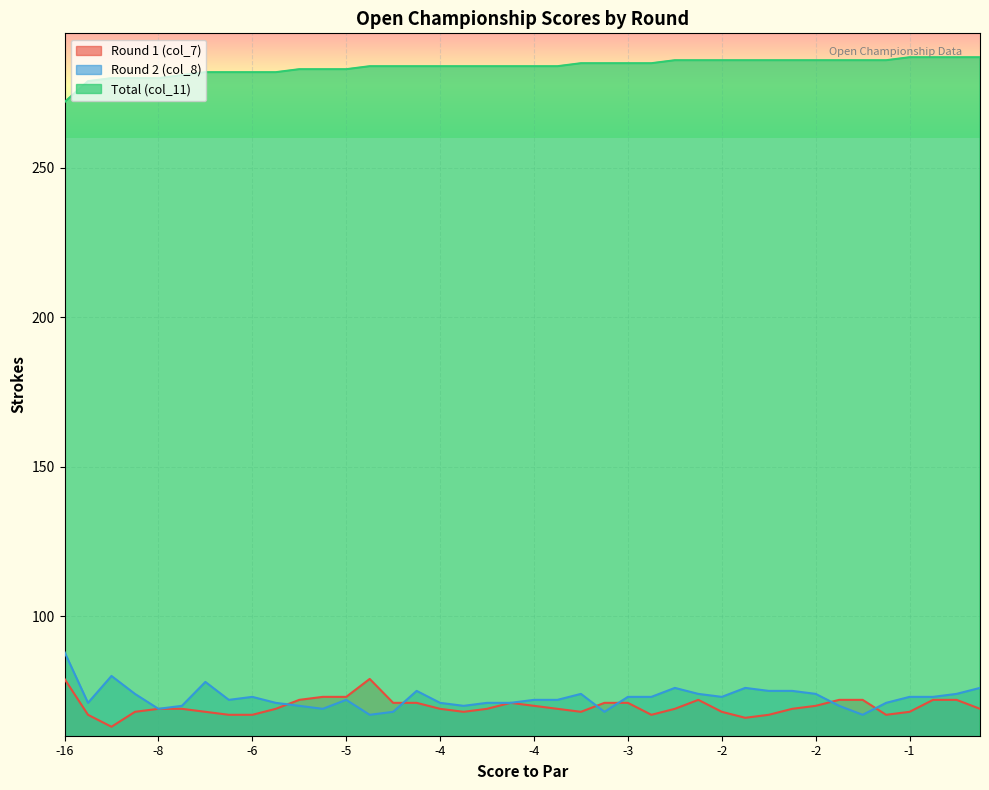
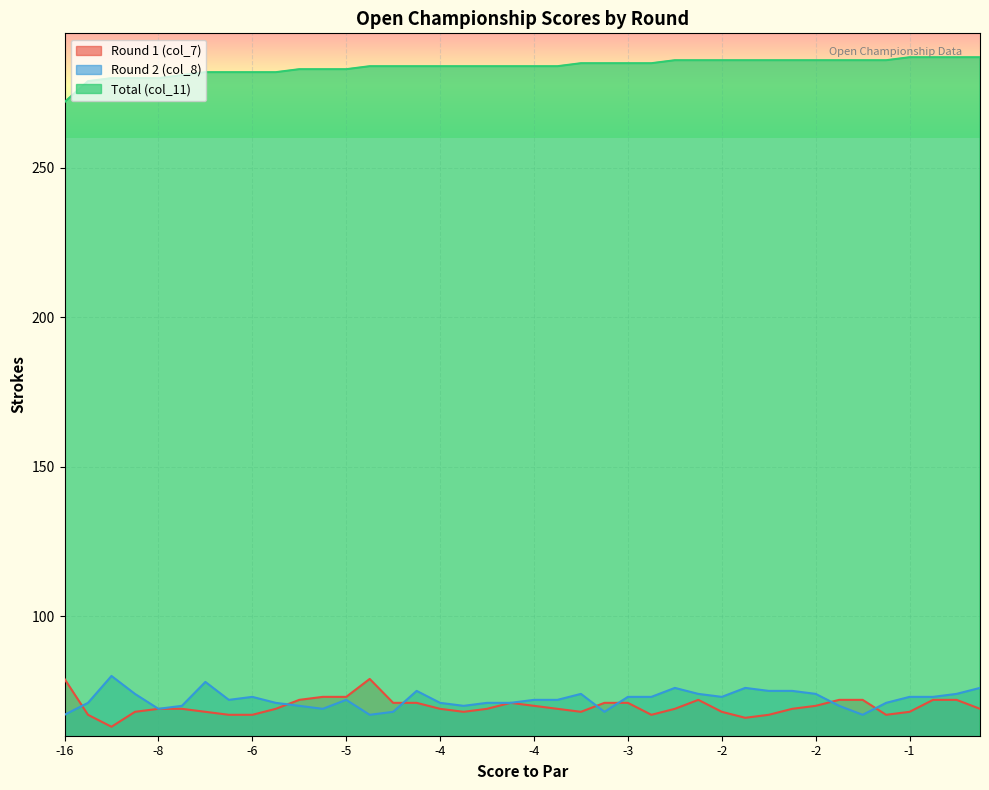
Round 2 (col_8), -16: 88 -> 67
